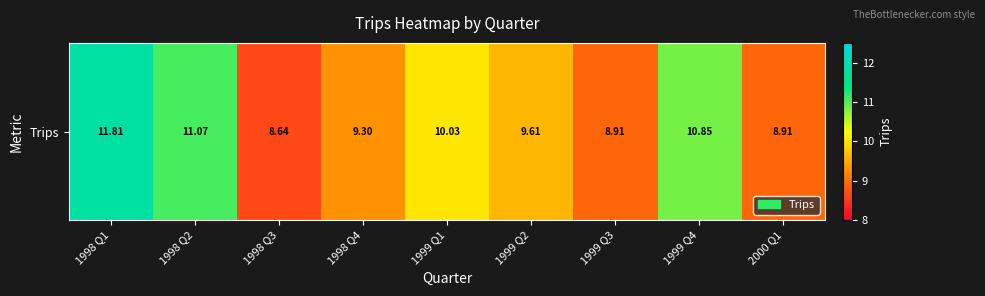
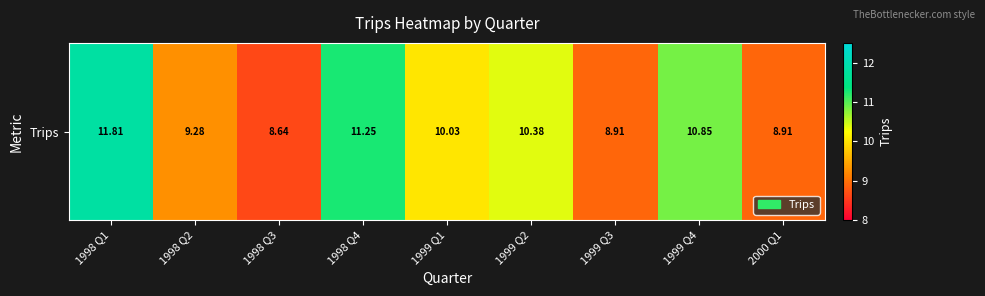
Trips, 1998 Q2: 11.07 -> 9.28
Trips, 1998 Q4: 9.30 -> 11.25
Trips, 1999 Q2: 9.61 -> 10.38
